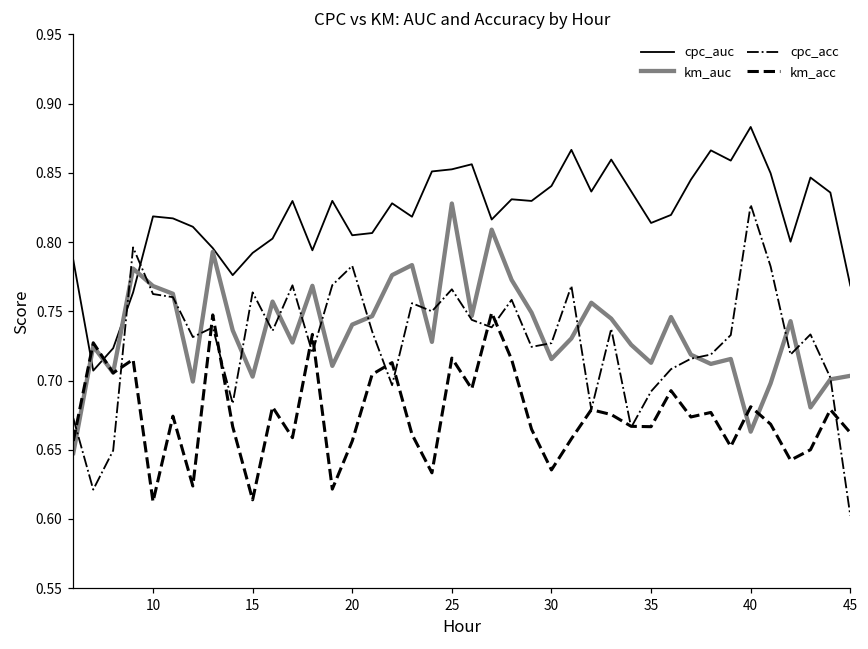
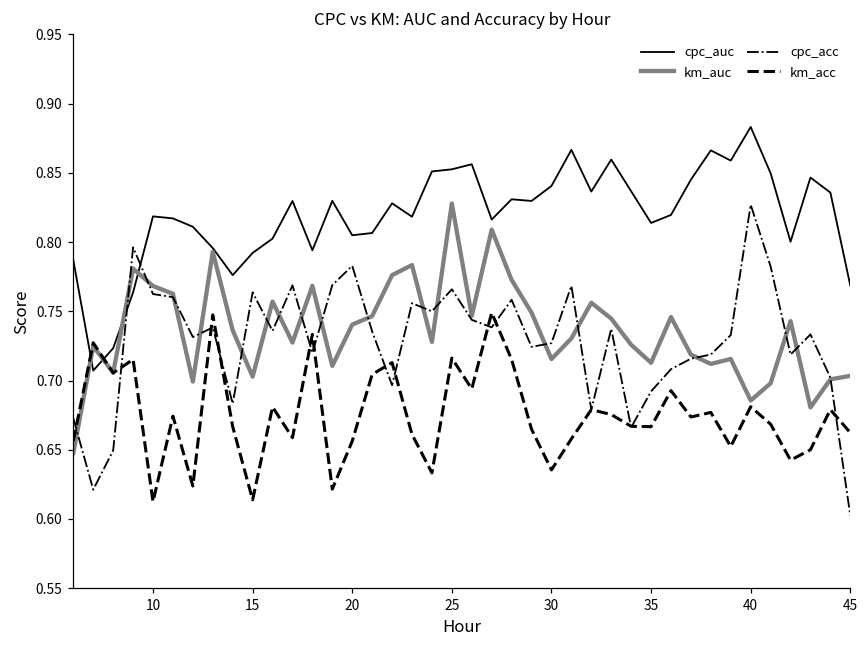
km_auc, 40: 0.663 -> 0.686
